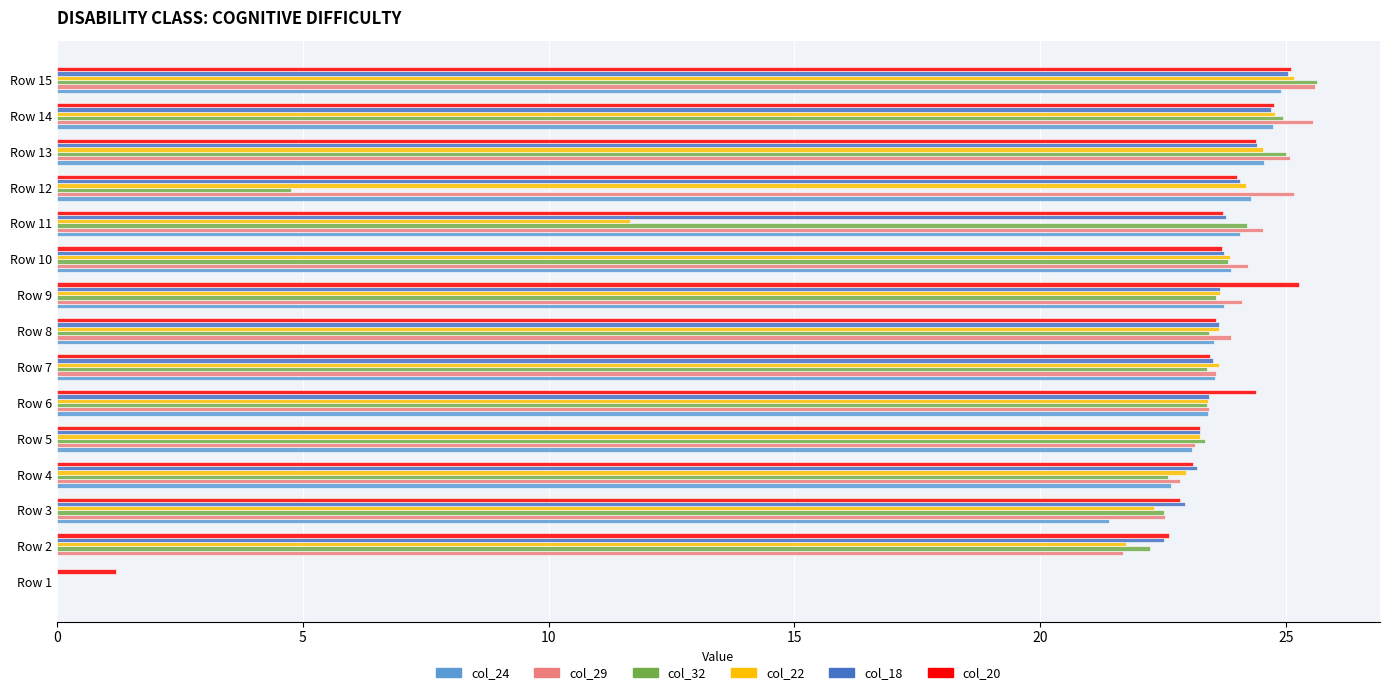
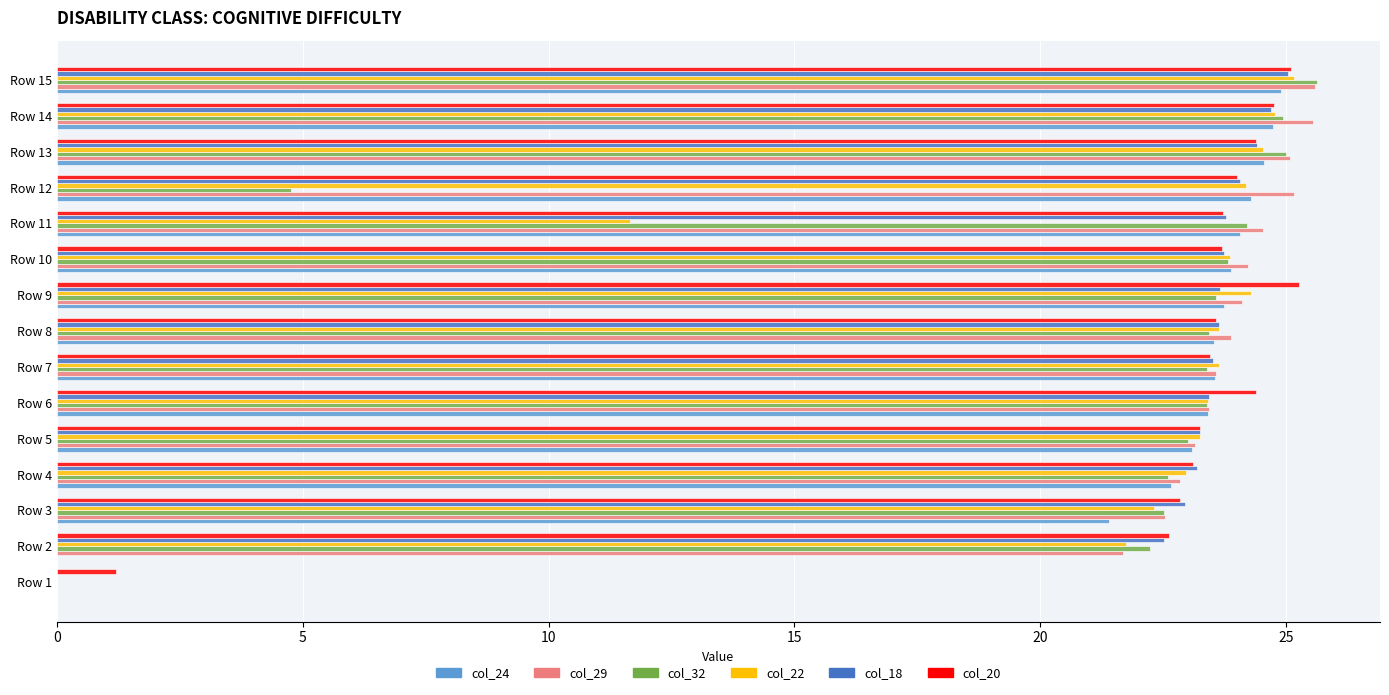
col_22, Row 9: 23.7 -> 24.3
col_32, Row 5: 23.4 -> 23.0
